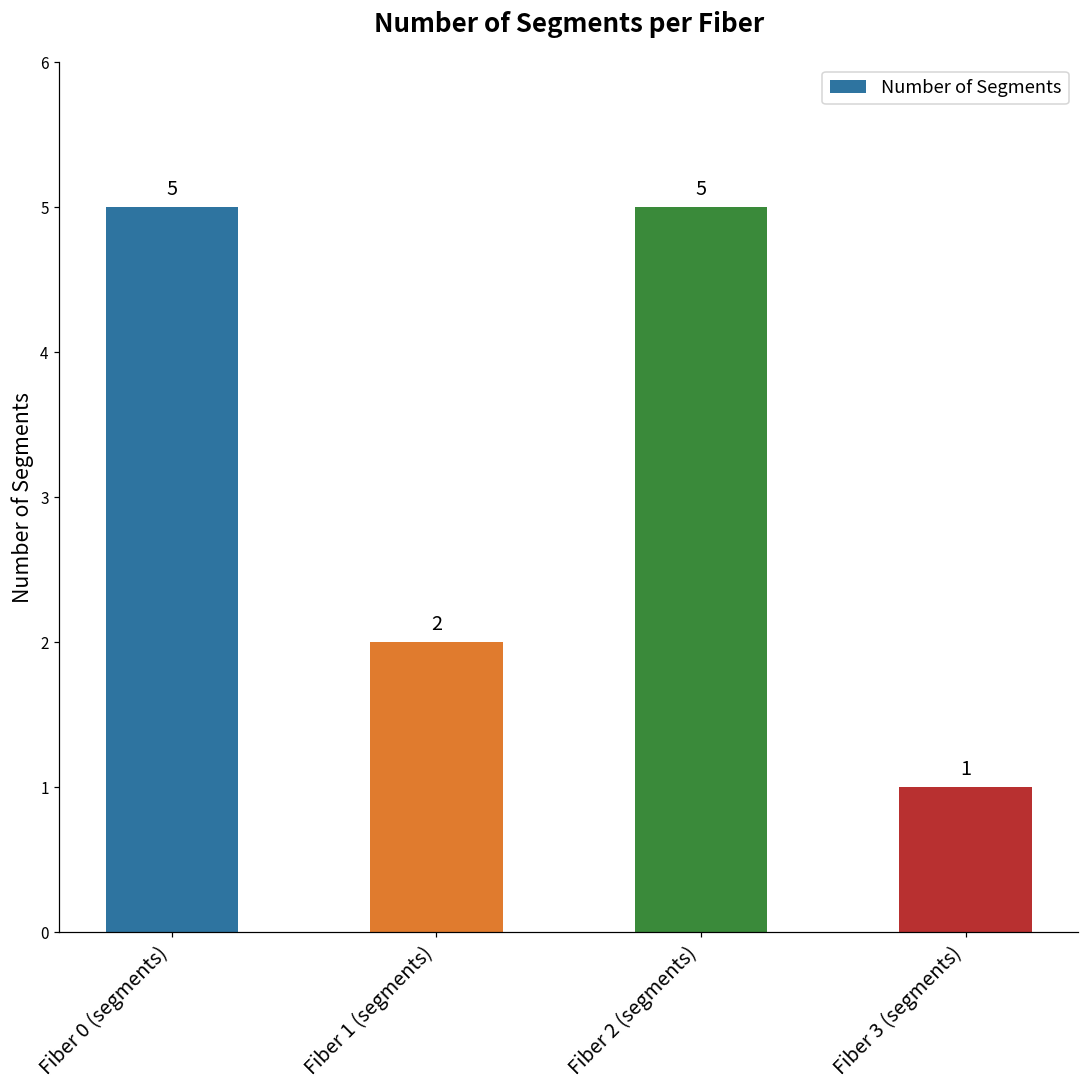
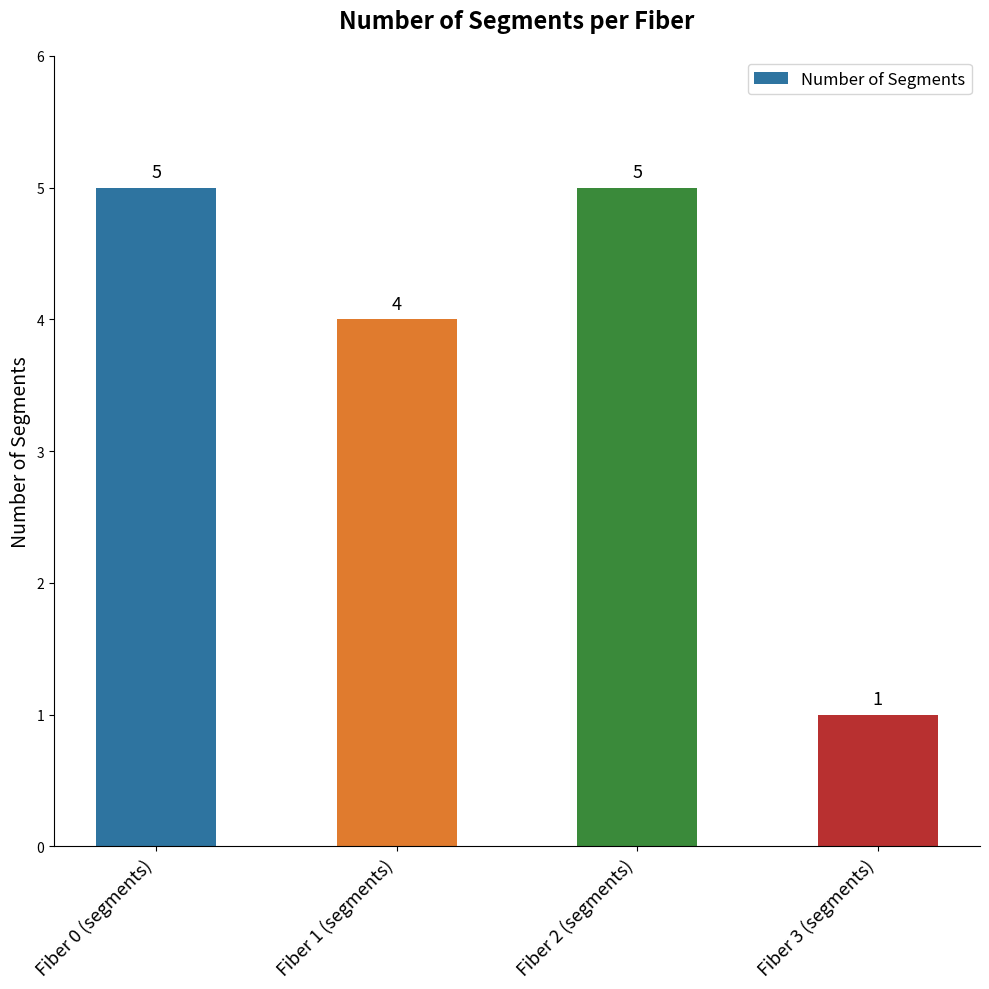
Fiber 1 (segments): 2 -> 4
